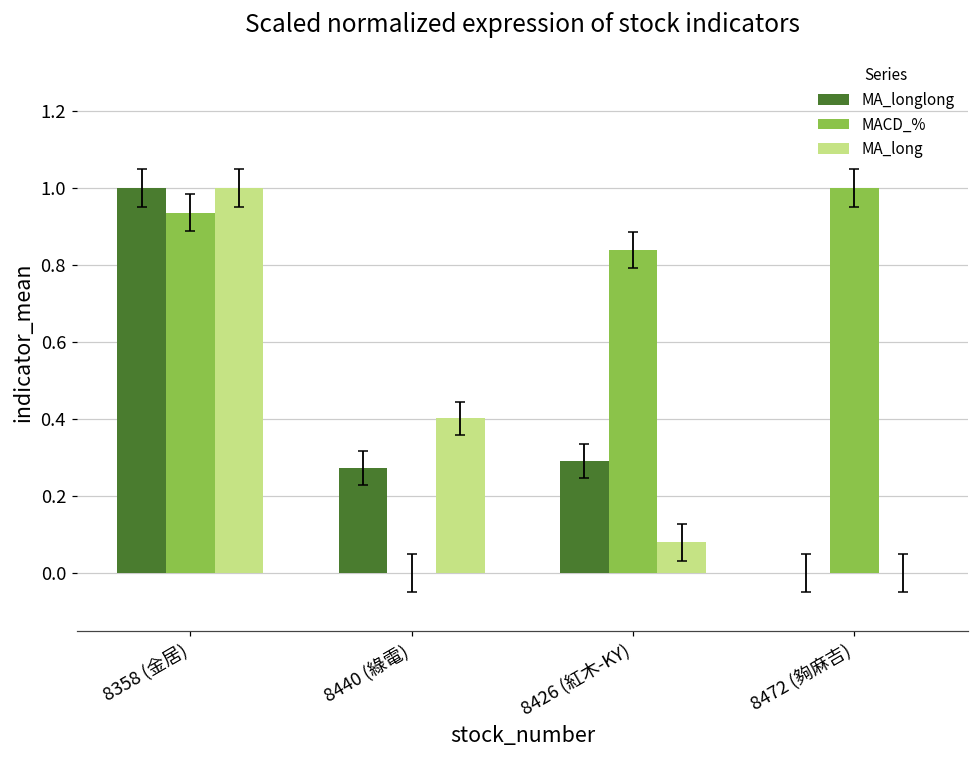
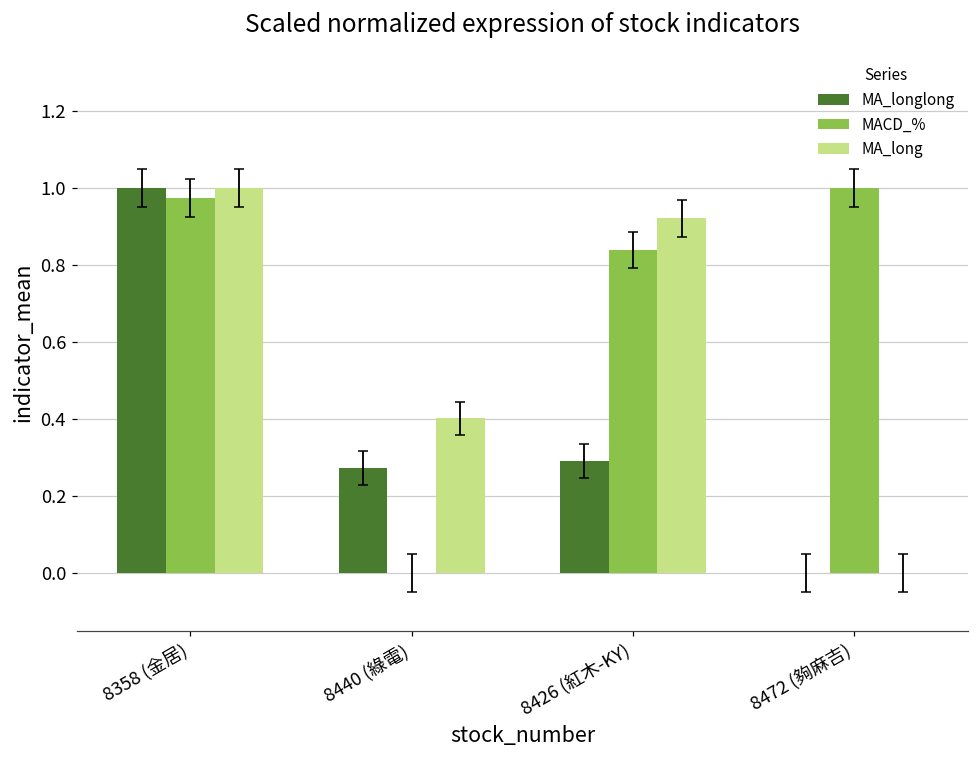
MACD_%, 8358 (金居): 0.94 -> 0.97
MA_long, 8426 (紅木-KY): 0.08 -> 0.92
